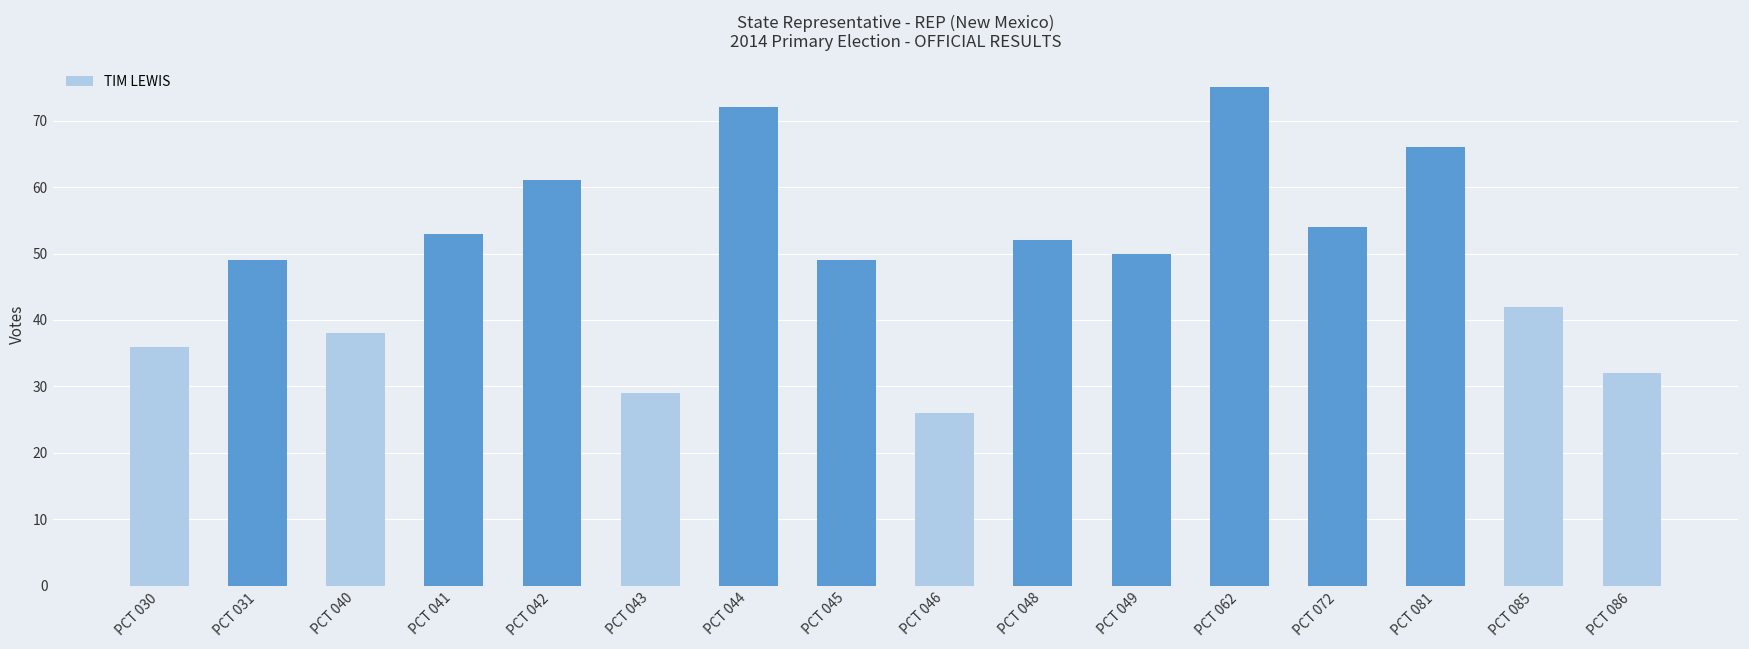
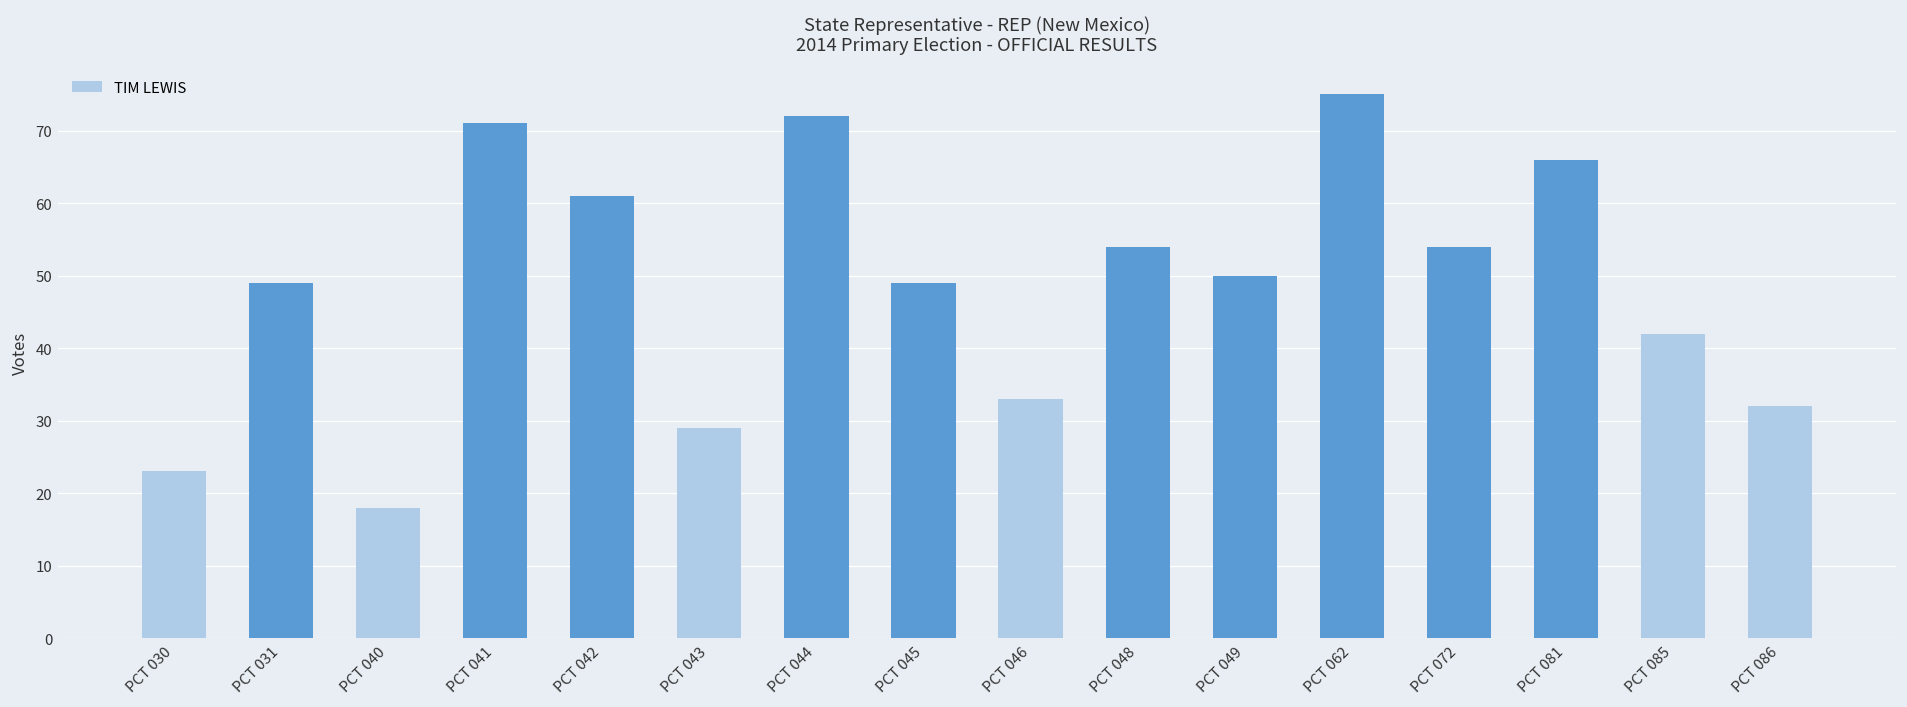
PCT 030: 36 -> 23
PCT 040: 38 -> 18
PCT 041: 53 -> 71
PCT 046: 26 -> 33
PCT 048: 52 -> 54
